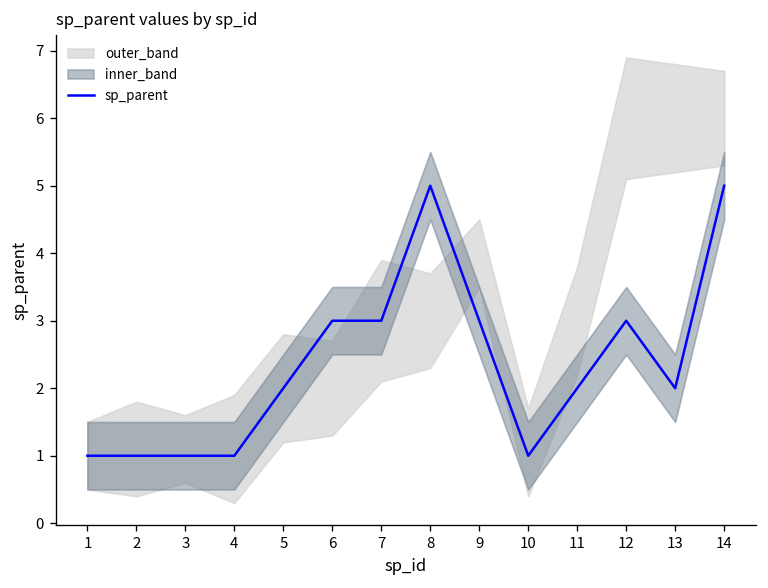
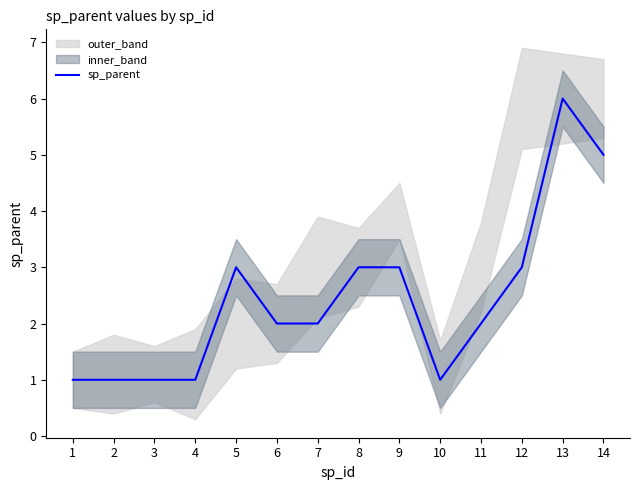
sp_parent, 5: 2 -> 3
sp_parent, 6: 3 -> 2
sp_parent, 7: 3 -> 2
sp_parent, 8: 5 -> 3
sp_parent, 13: 2 -> 6
